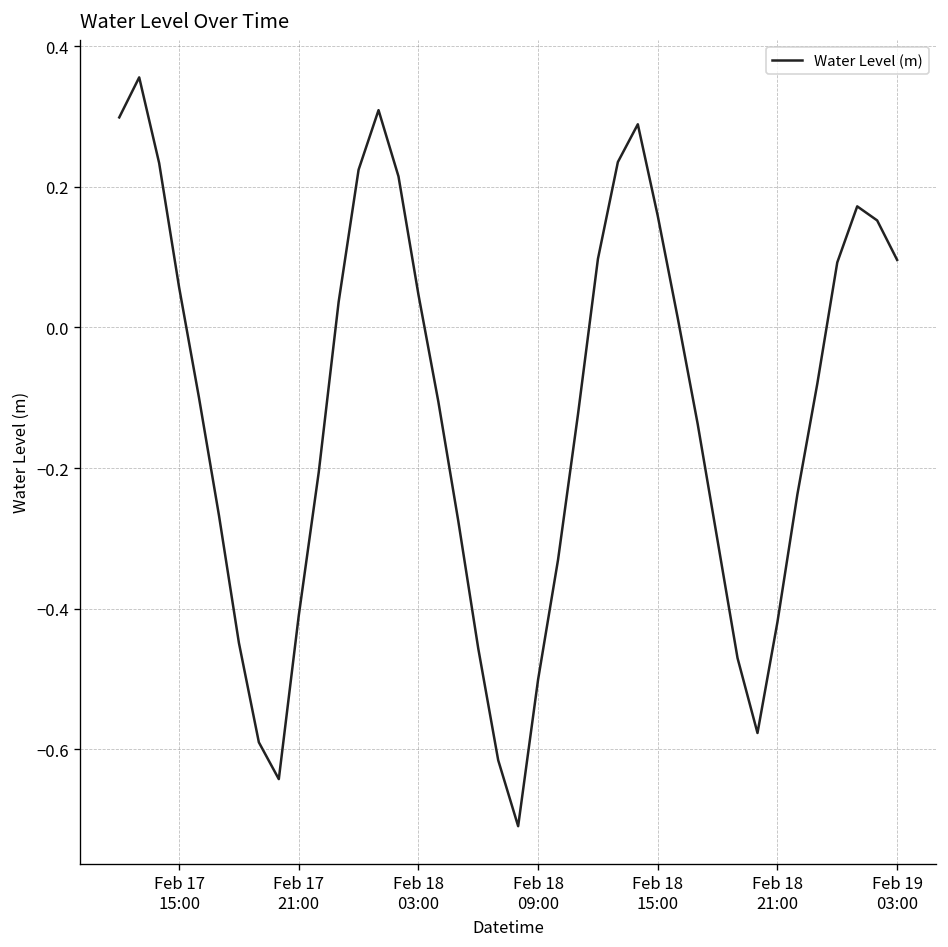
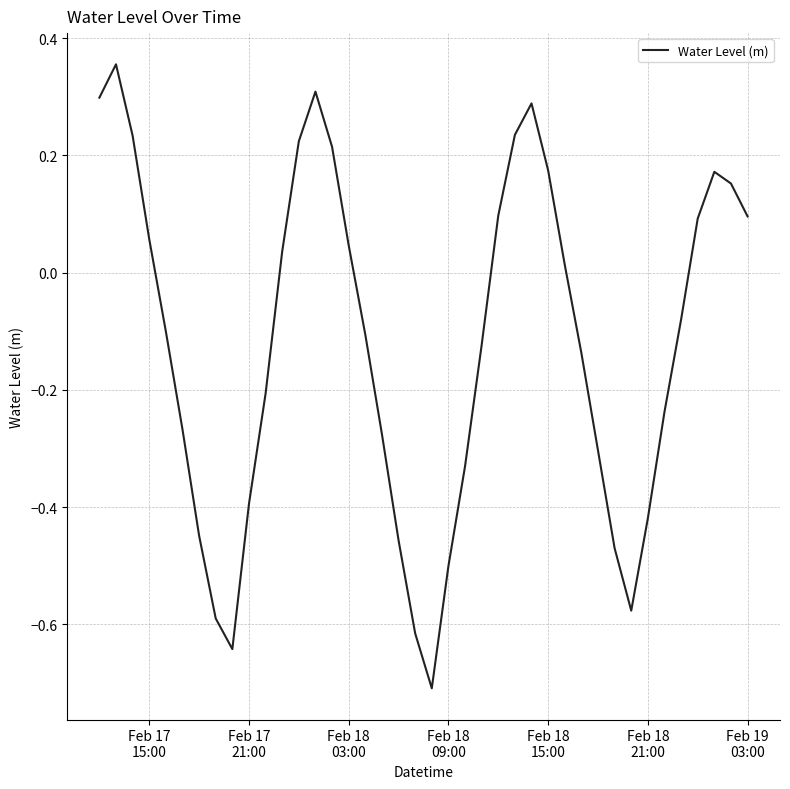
Feb 17 21:00: -0.41 -> -0.39
Feb 18 15:00: 0.16 -> 0.17
